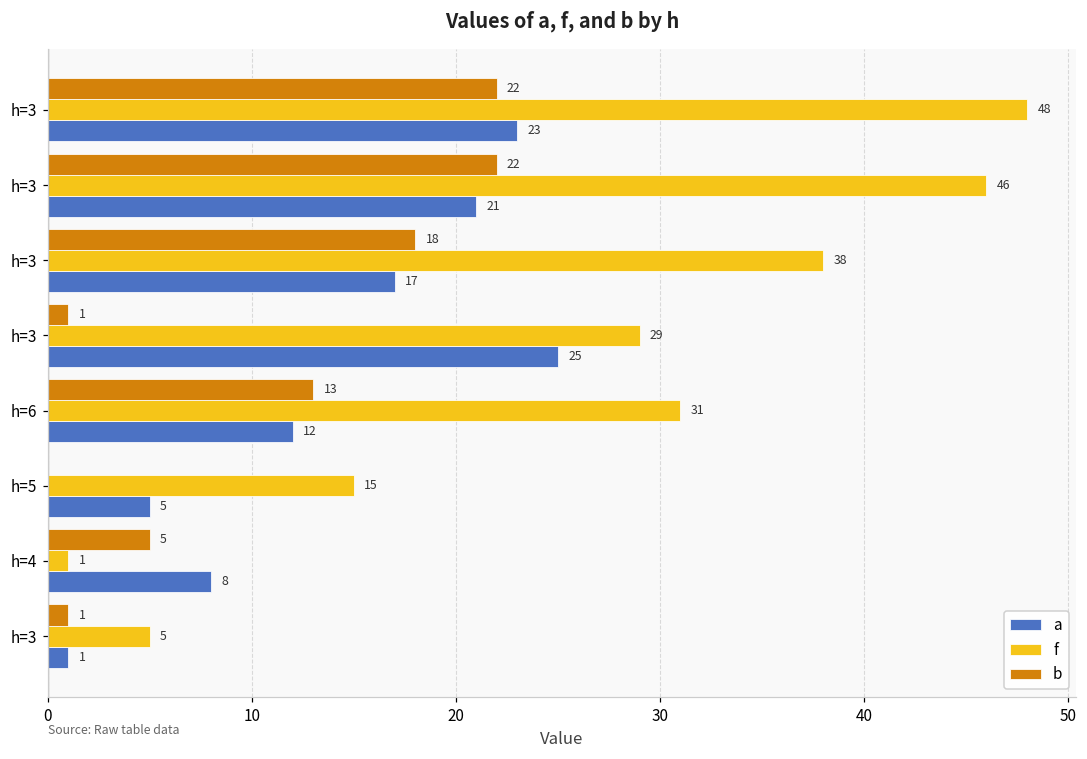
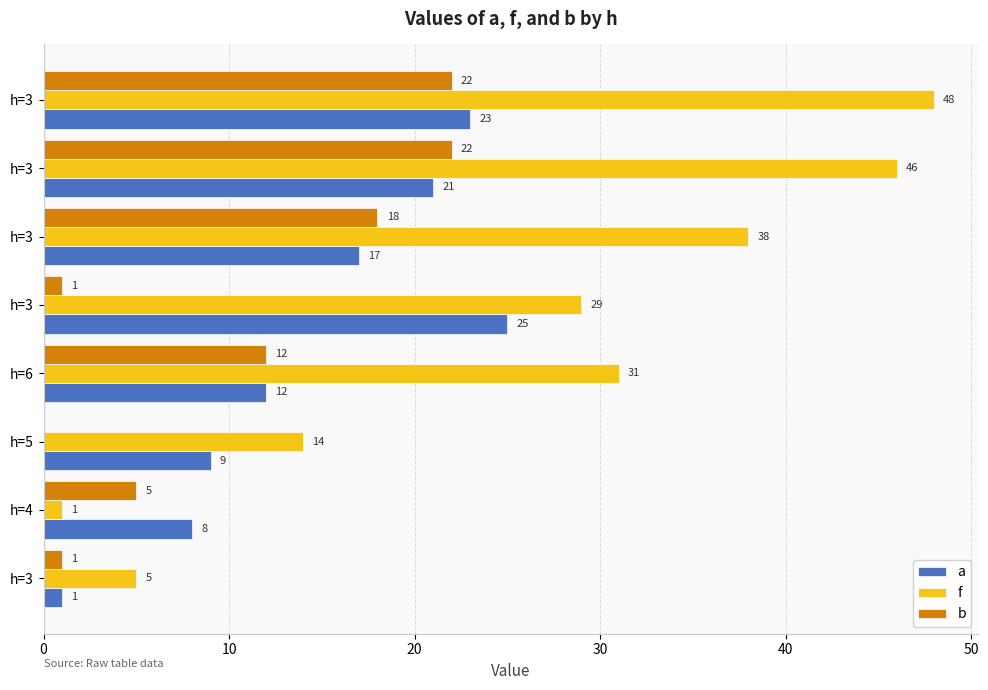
b, h=6: 13 -> 12
f, h=5: 15 -> 14
a, h=5: 5 -> 9
